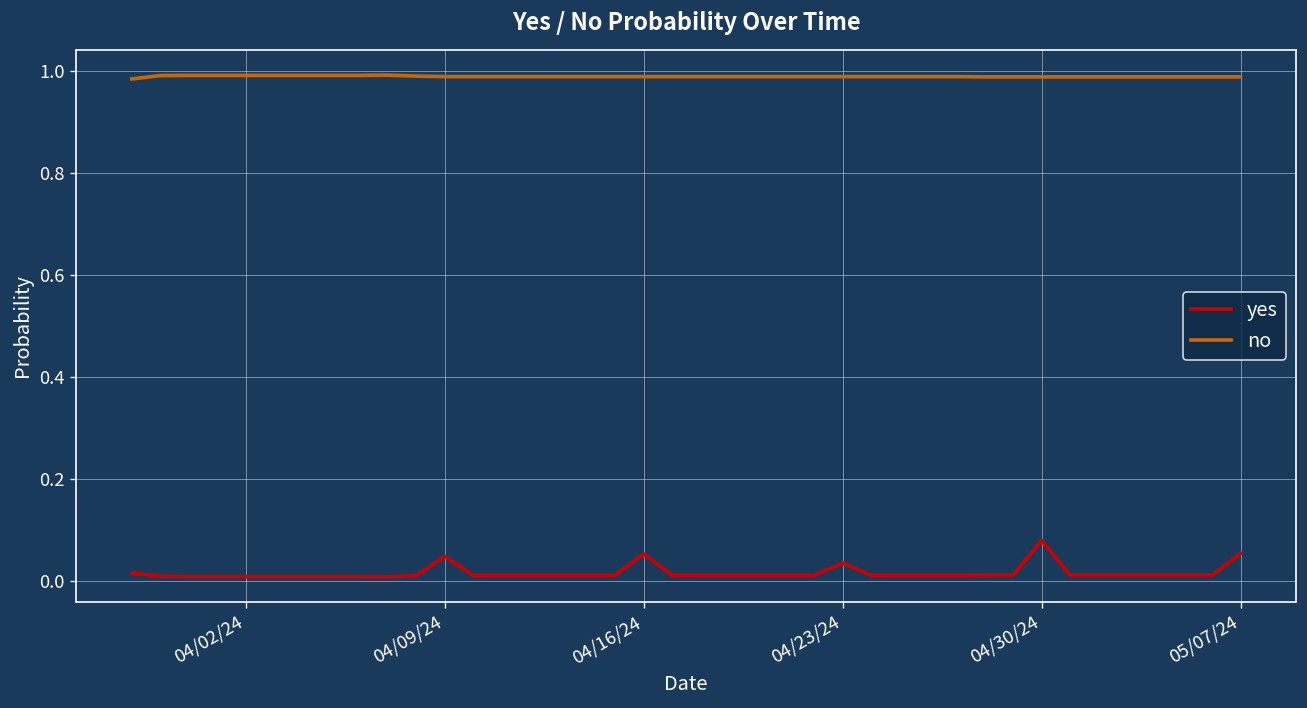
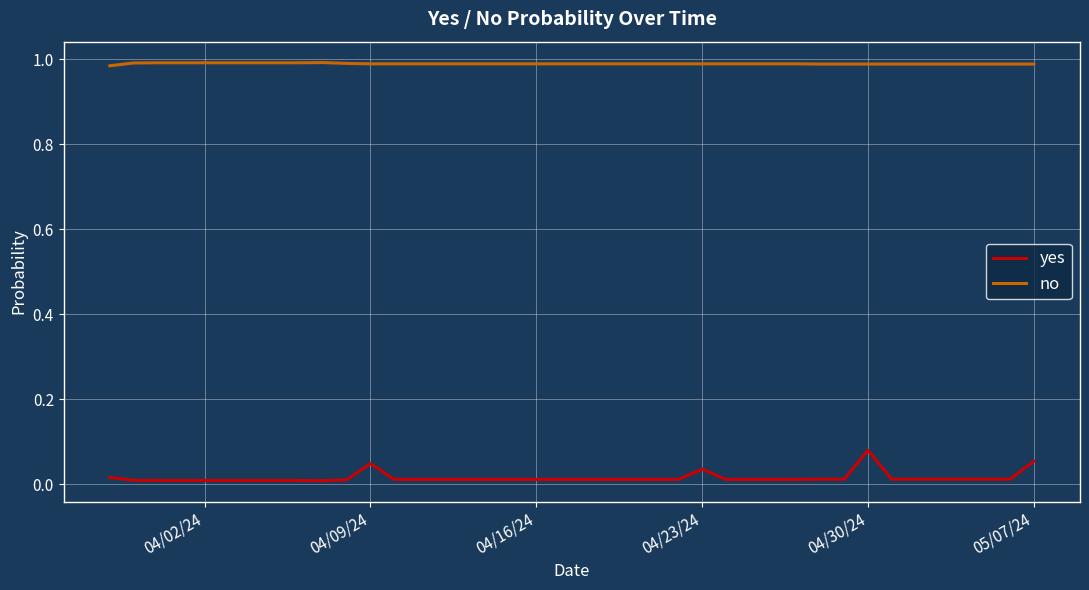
yes, 04/16/24: 0.05 -> 0.01
